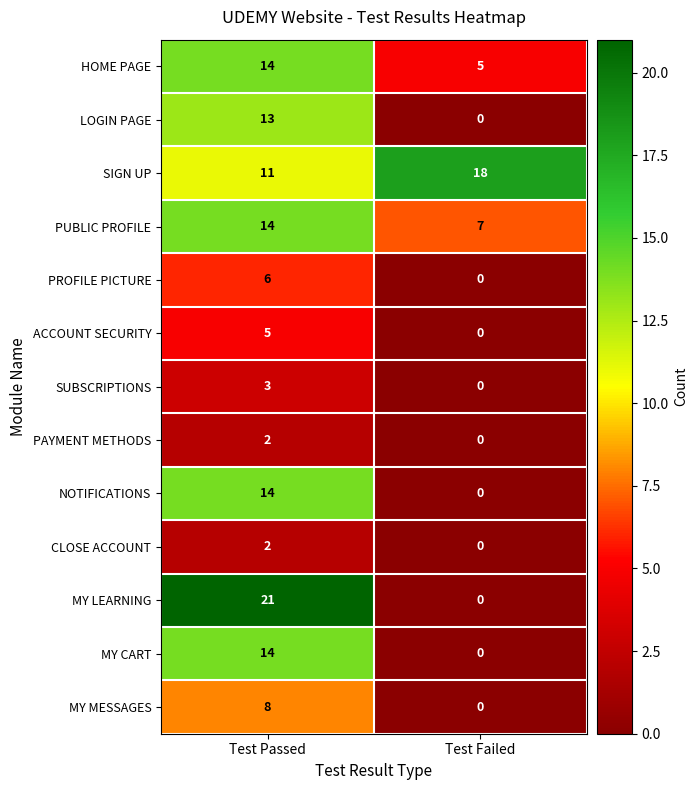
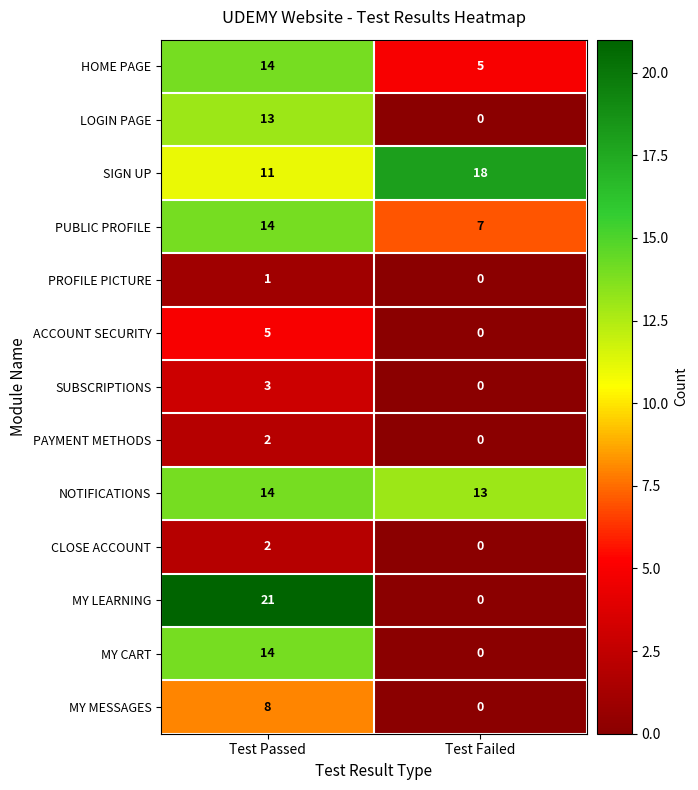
PROFILE PICTURE, Test Passed: 6 -> 1
NOTIFICATIONS, Test Failed: 0 -> 13
